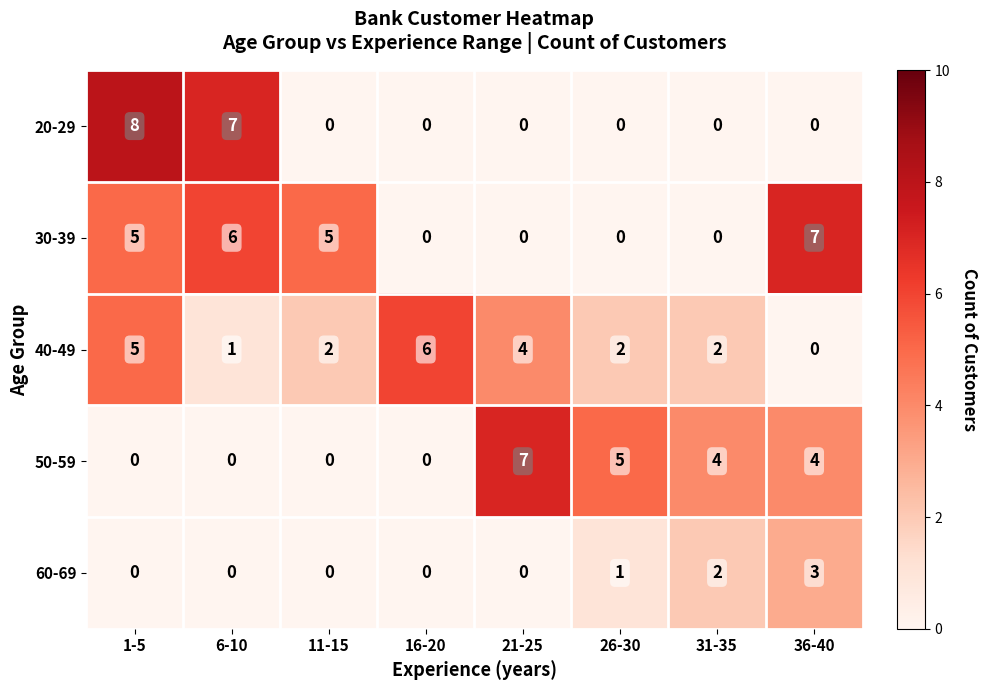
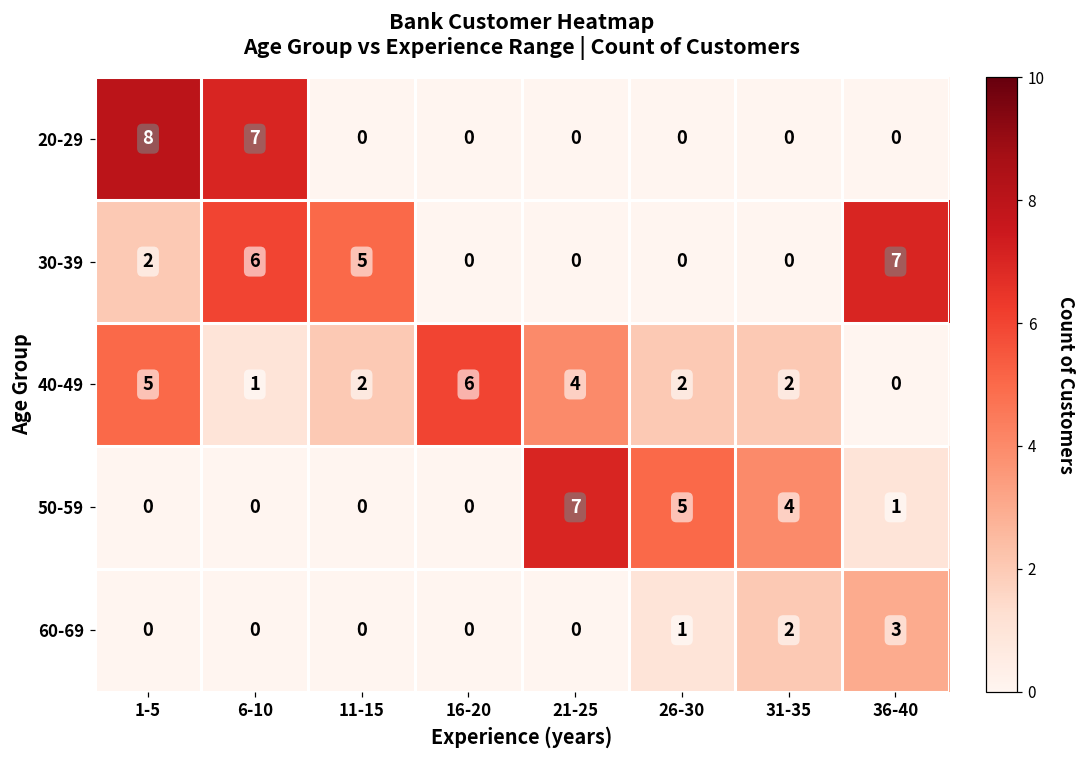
30-39, 1-5: 5 -> 2
50-59, 36-40: 4 -> 1
